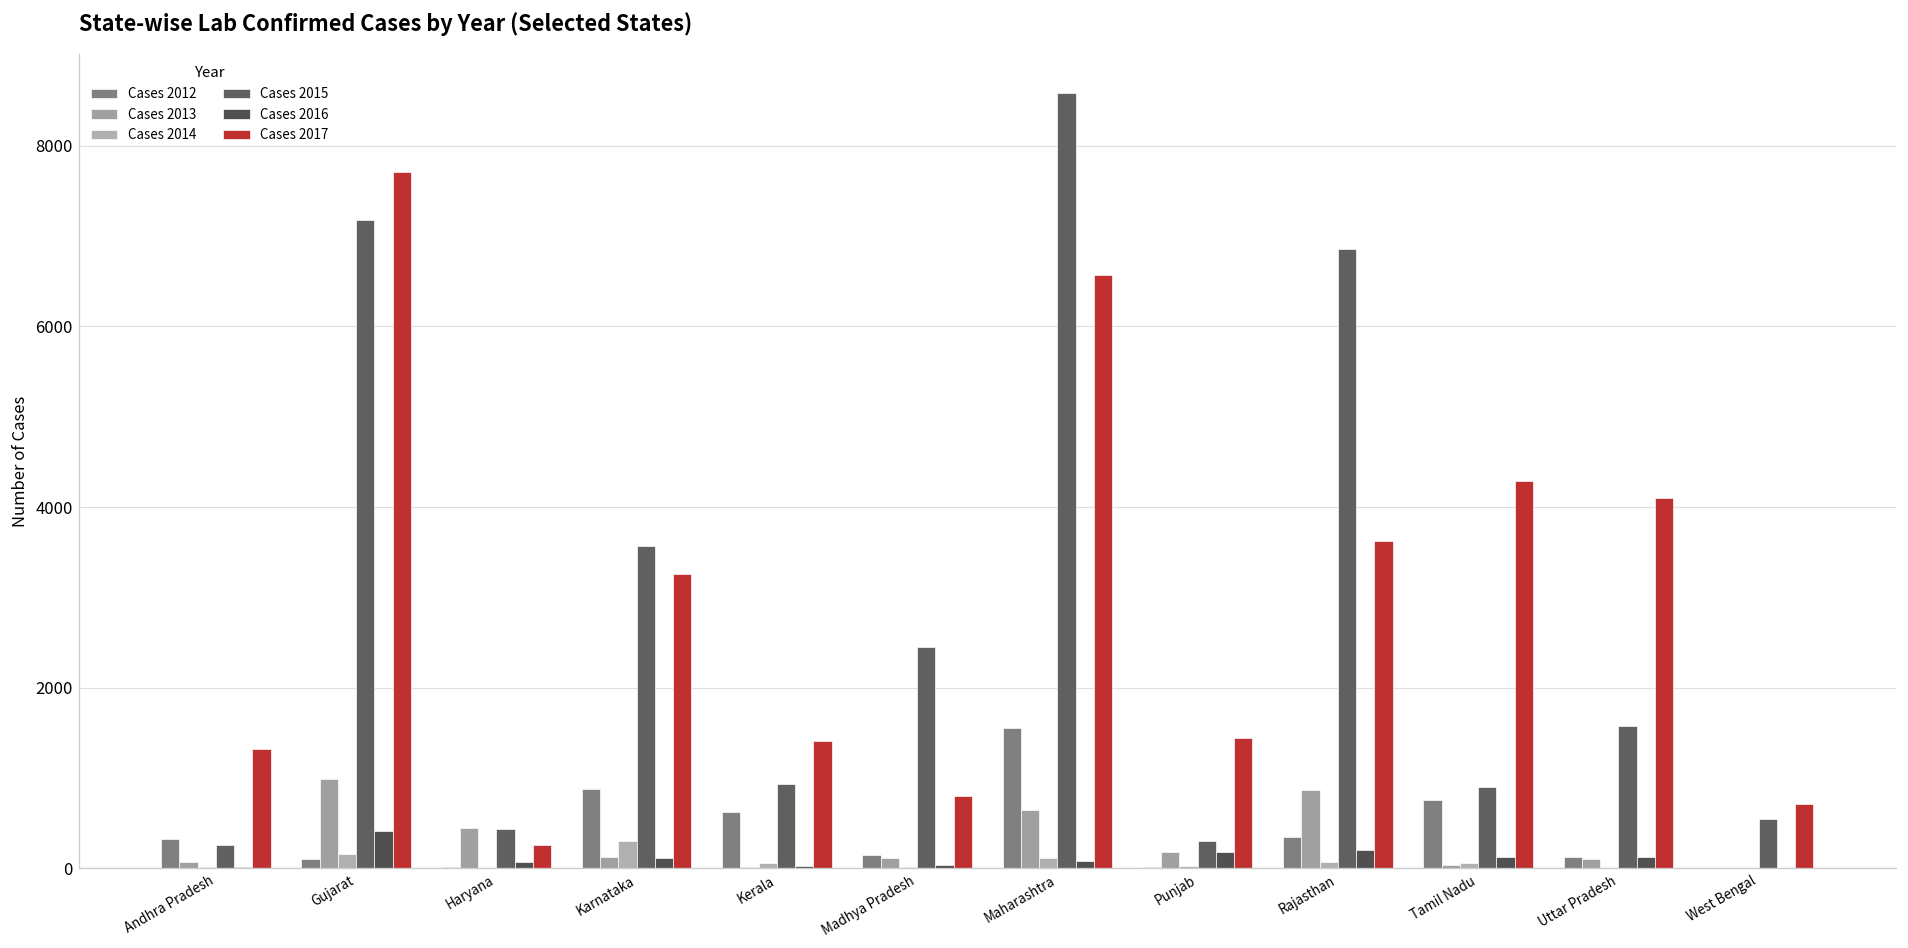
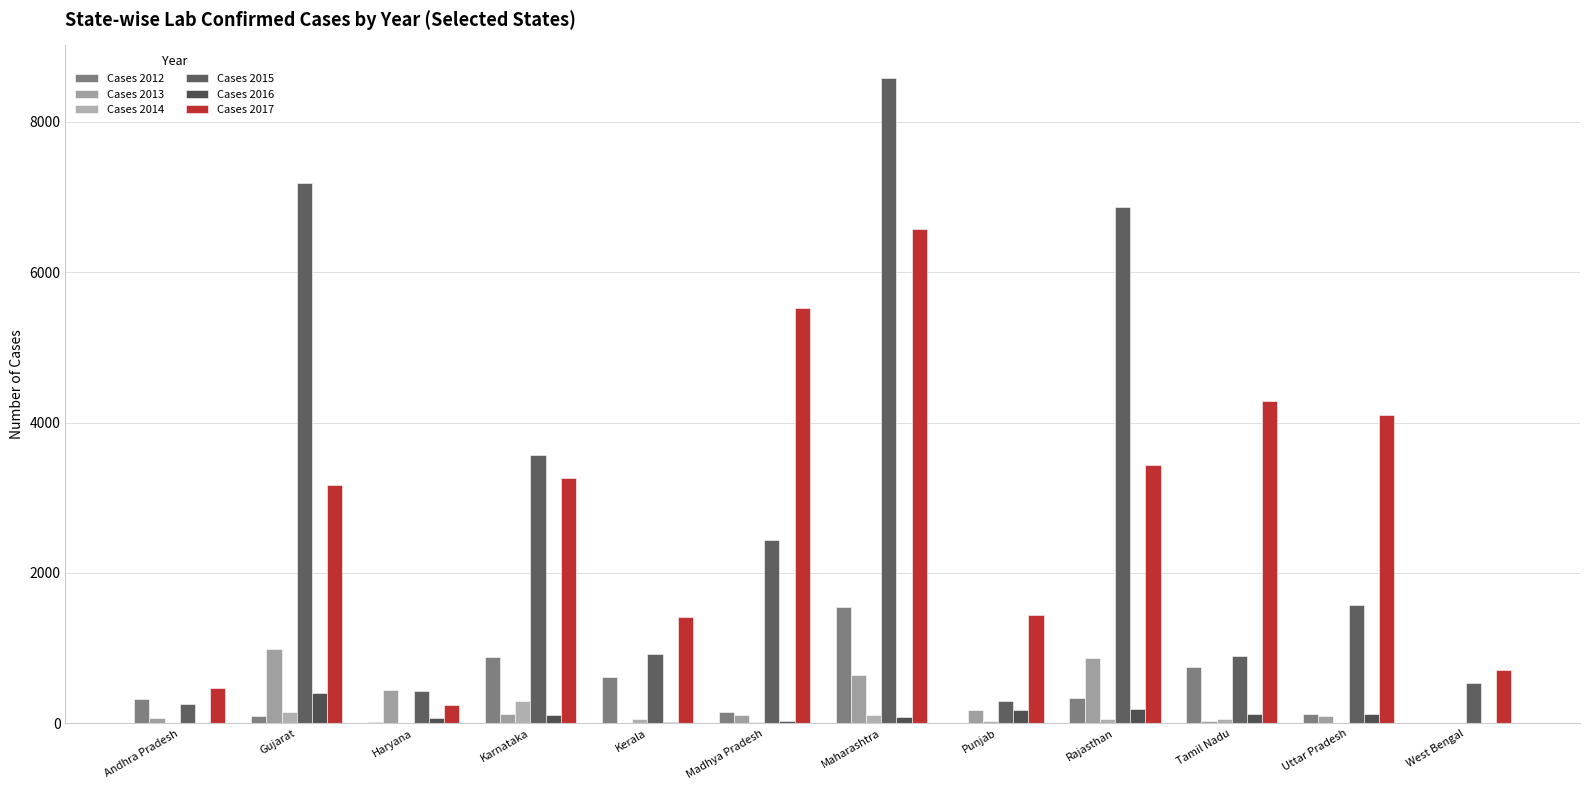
Cases 2017, Andhra Pradesh: 1300 -> 500
Cases 2017, Gujarat: 7700 -> 3200
Cases 2017, Madhya Pradesh: 800 -> 5500
Cases 2017, Rajasthan: 3600 -> 3400
